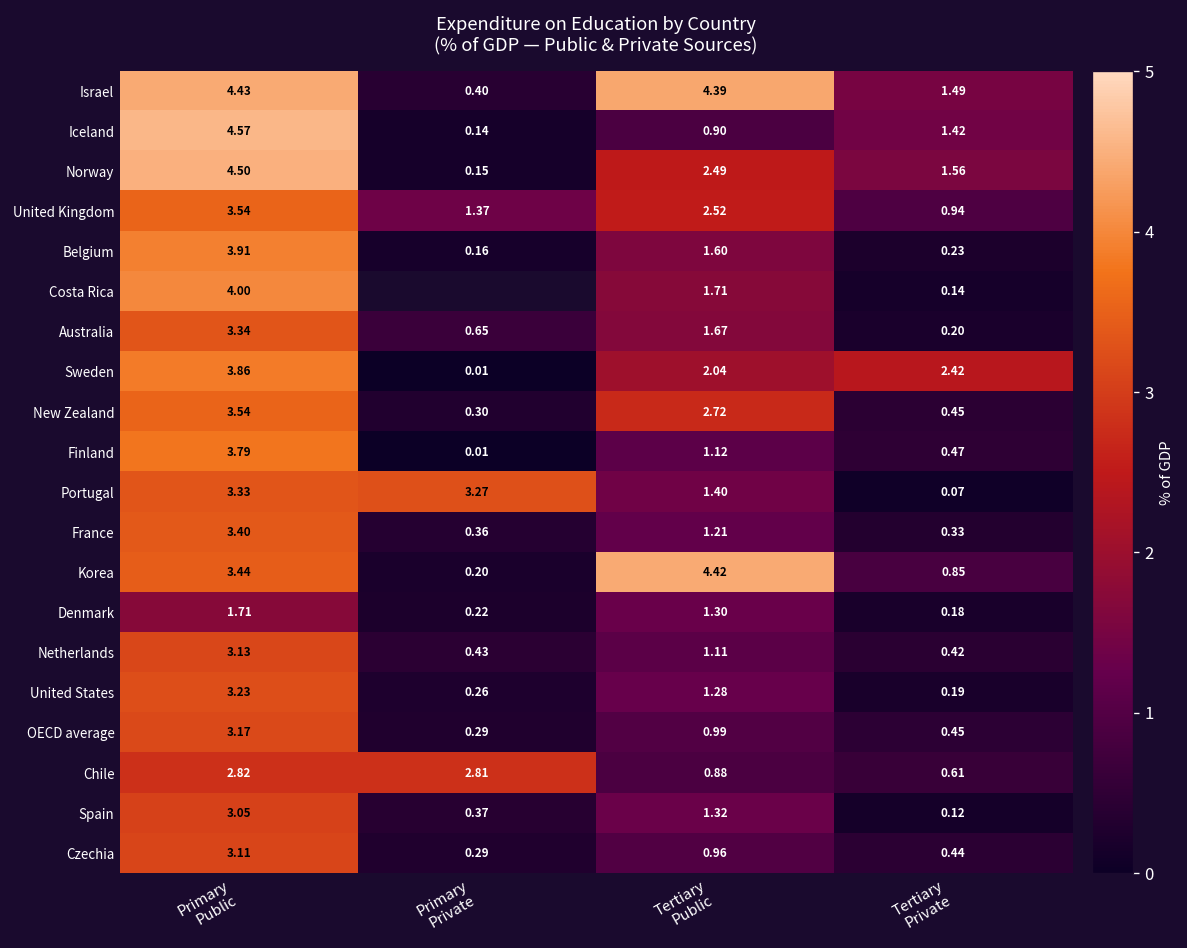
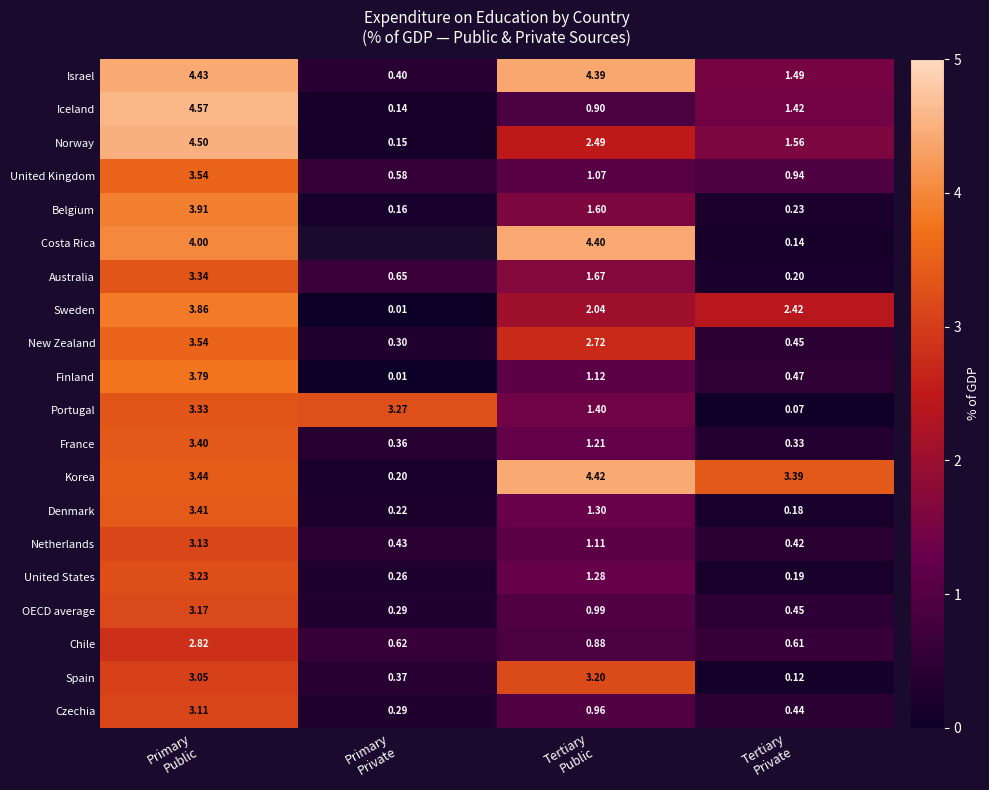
United Kingdom, Primary Private: 1.37 -> 0.58
United Kingdom, Tertiary Public: 2.52 -> 1.07
Costa Rica, Tertiary Public: 1.71 -> 4.40
Korea, Tertiary Private: 0.85 -> 3.39
Denmark, Primary Public: 1.71 -> 3.41
Chile, Primary Private: 2.81 -> 0.62
Spain, Tertiary Public: 1.32 -> 3.20
